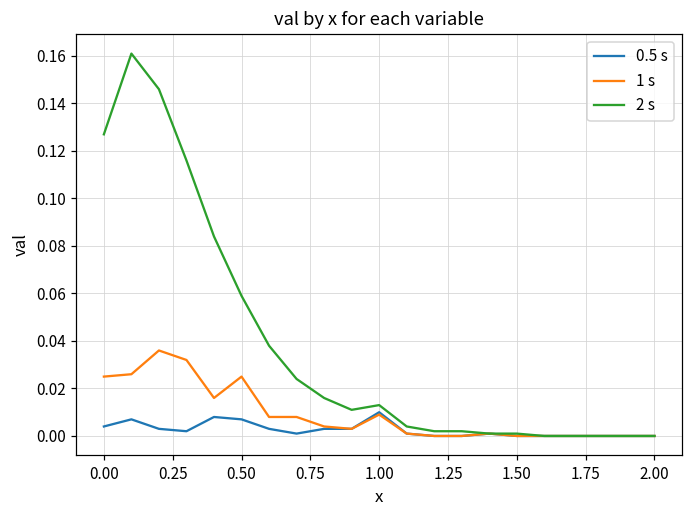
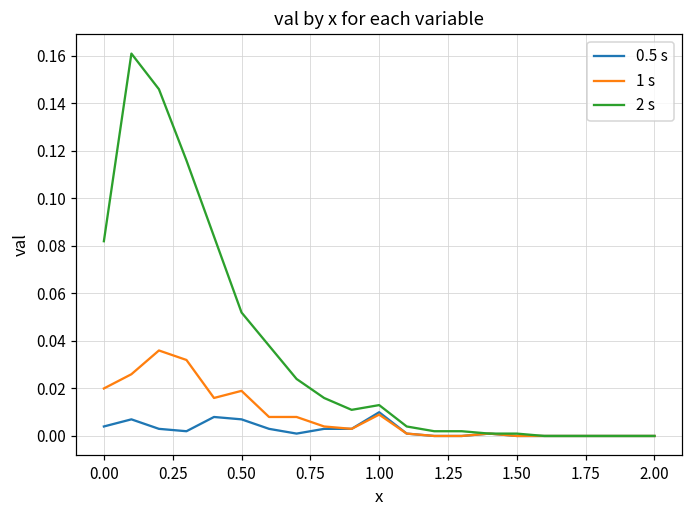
1 s, 0.00: 0.025 -> 0.020
2 s, 0.00: 0.127 -> 0.082
1 s, 0.50: 0.025 -> 0.019
2 s, 0.50: 0.059 -> 0.052
